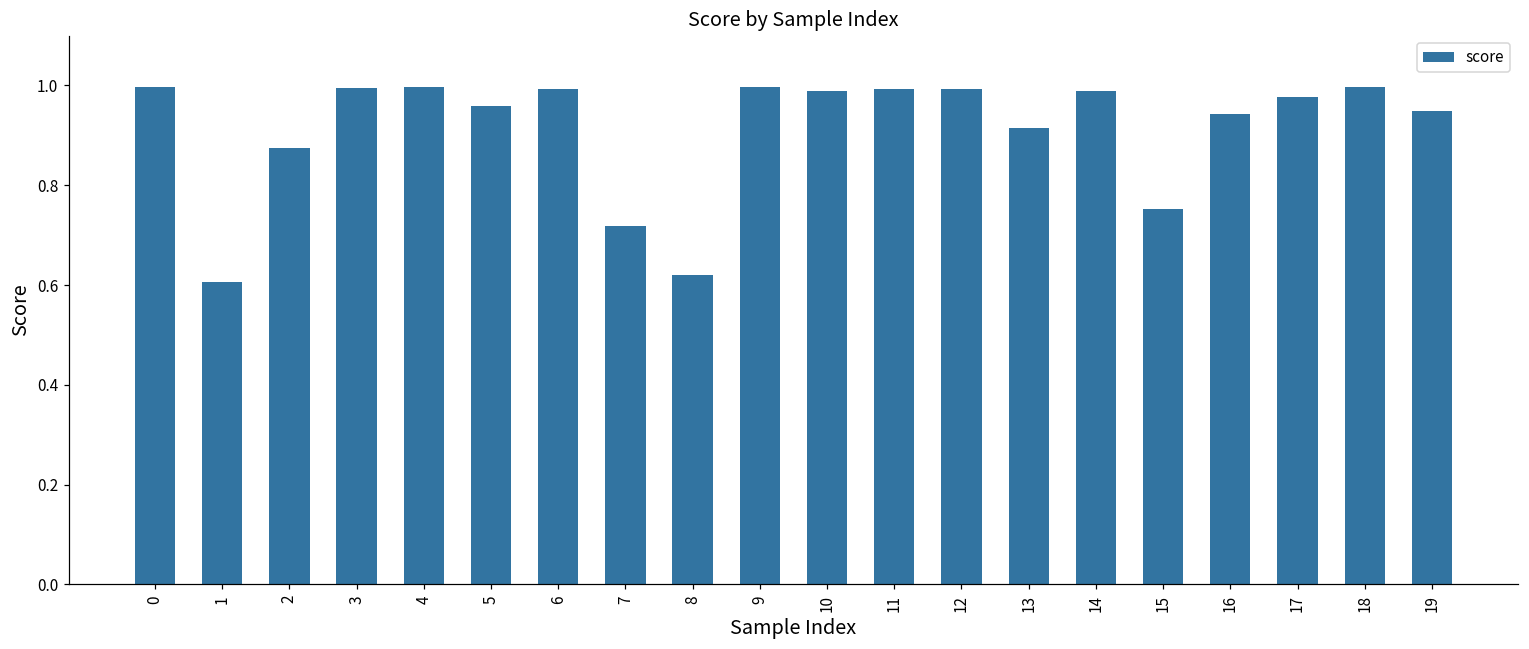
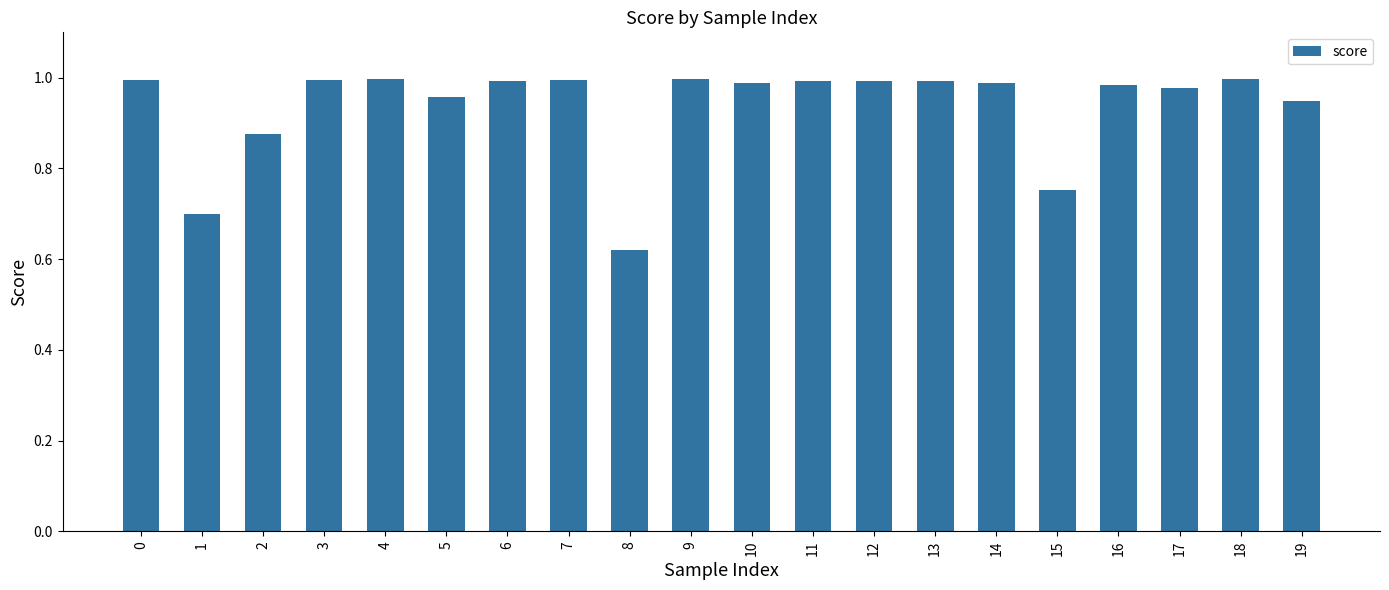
1: 0.61 -> 0.70
7: 0.72 -> 0.99
13: 0.91 -> 0.99
16: 0.94 -> 0.98
